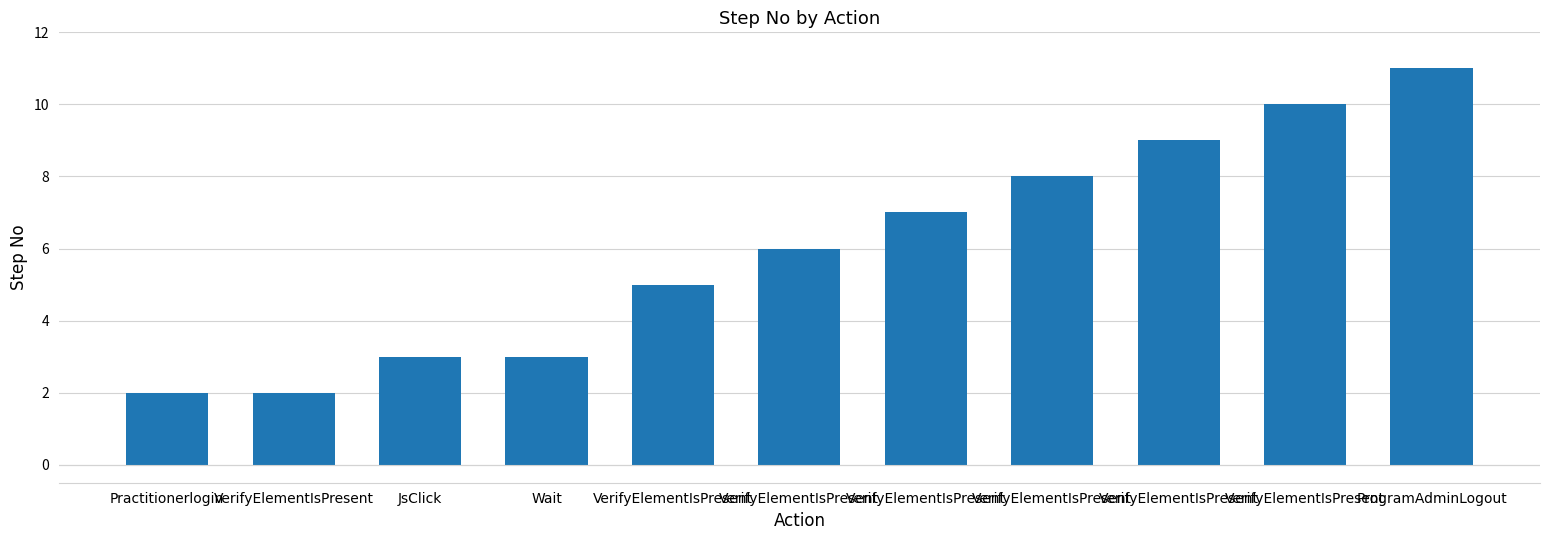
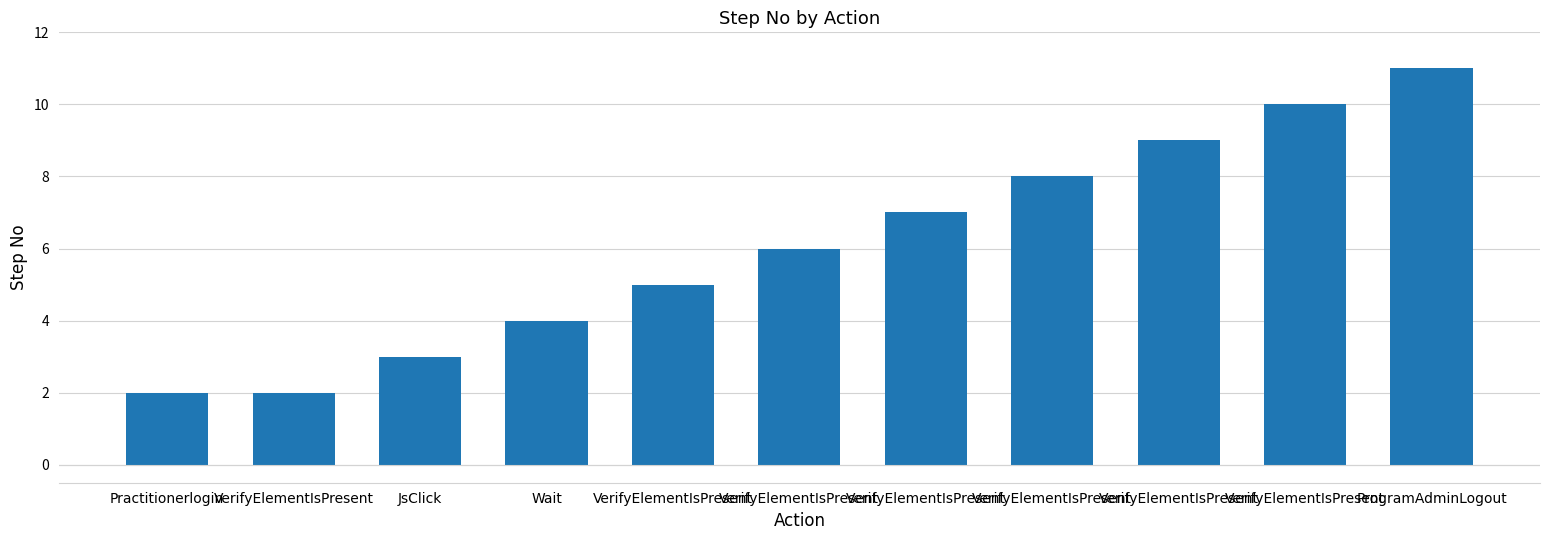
Wait: 3 -> 4
